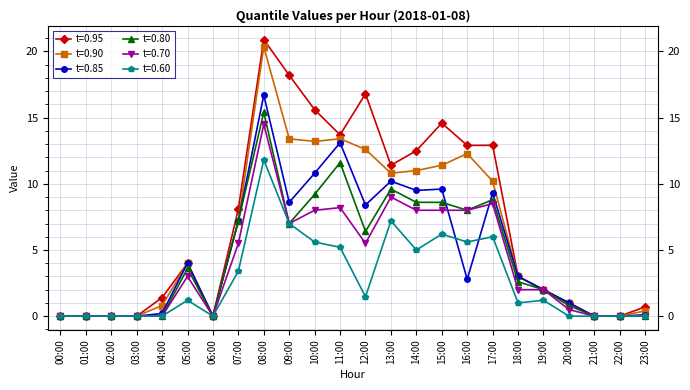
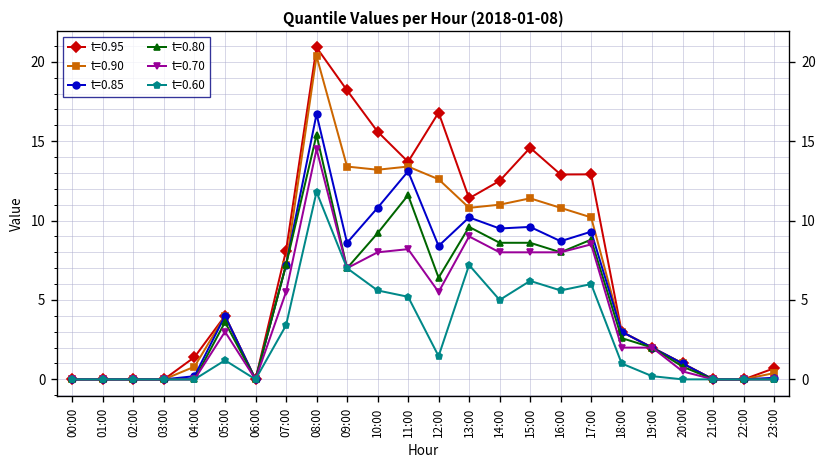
t=0.90, 16:00: 12.3 -> 10.8
t=0.85, 16:00: 2.8 -> 8.7
t=0.60, 19:00: 1.2 -> 0.2
